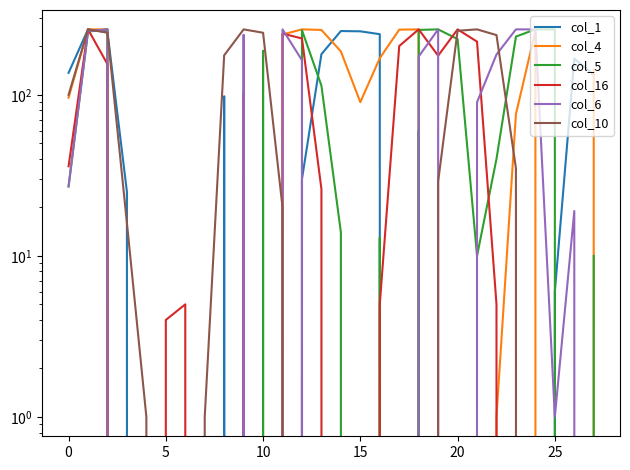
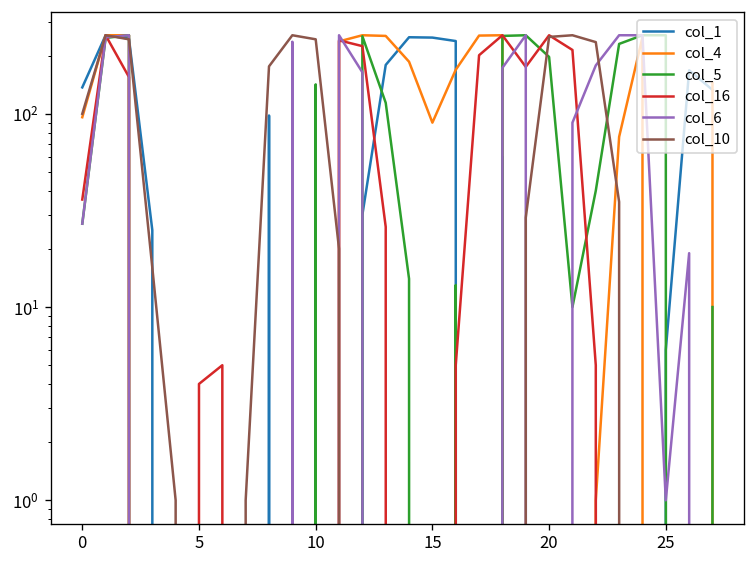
col_5, 10: 190 -> 140
col_5, 20: 220 -> 200
